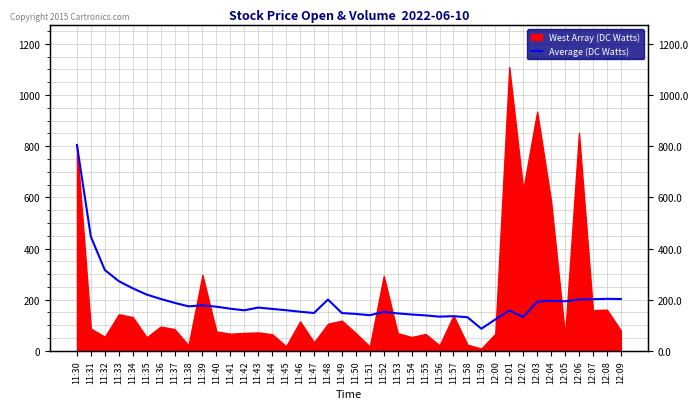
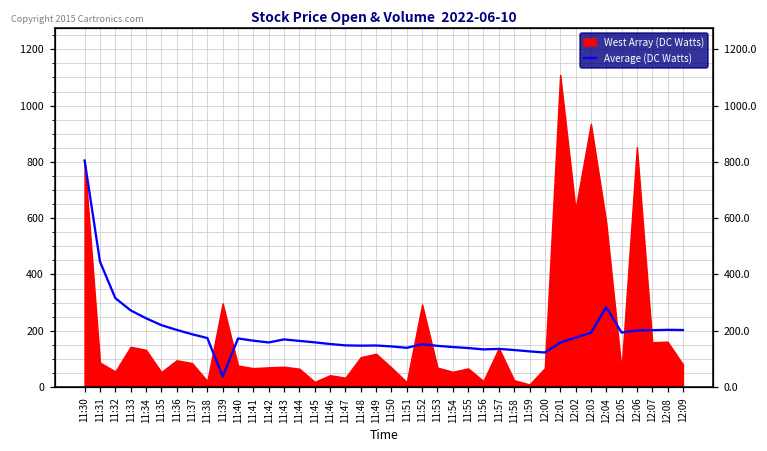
Average (DC Watts), 11:39: 180 -> 40
West Array (DC Watts), 11:46: 120 -> 40
Average (DC Watts), 11:48: 200 -> 150
Average (DC Watts), 11:59: 90 -> 130
Average (DC Watts), 12:02: 130 -> 180
Average (DC Watts), 12:04: 200 -> 280
